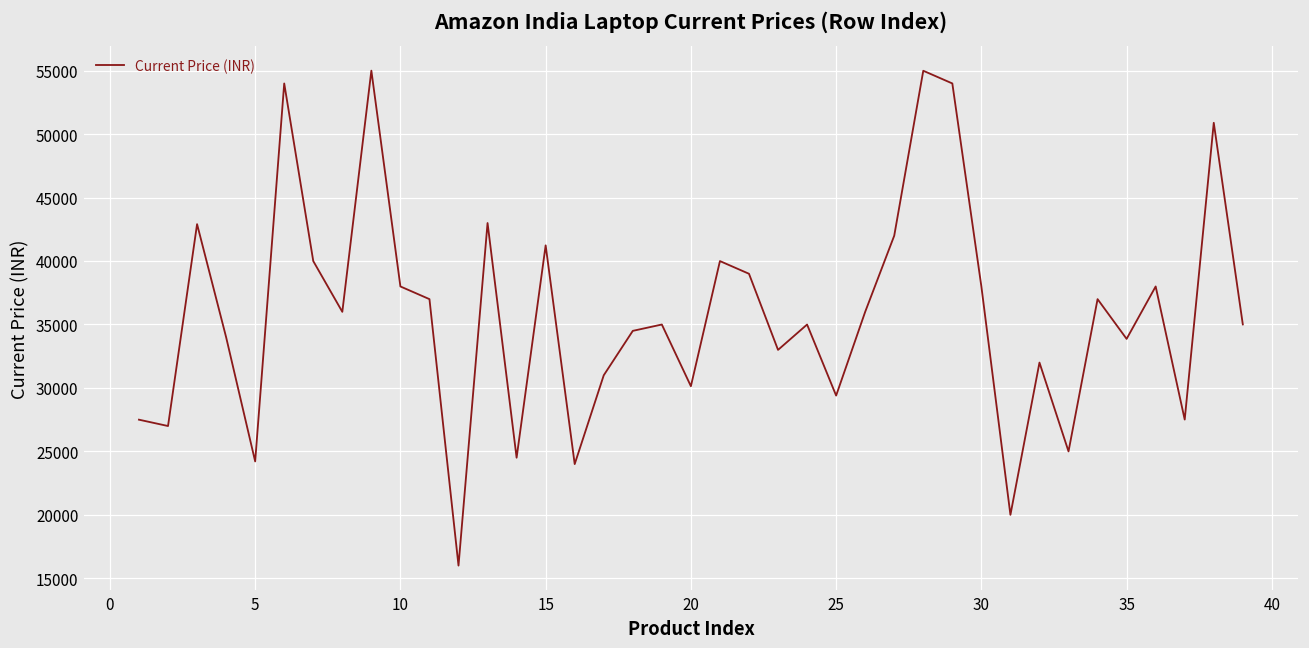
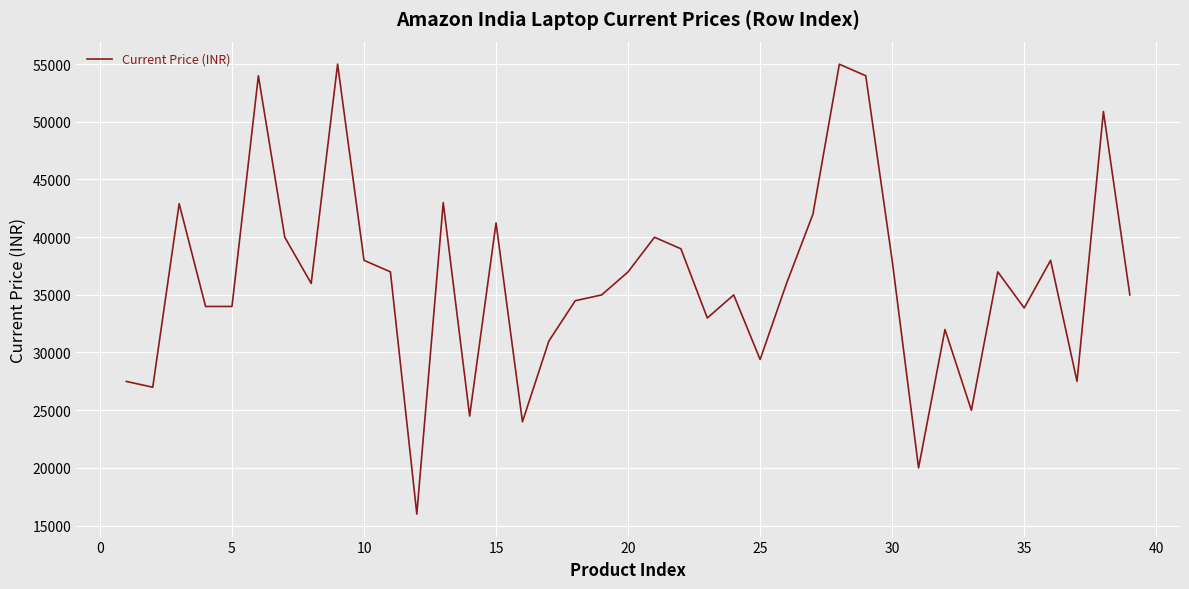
5: 24200 -> 34000
20: 30100 -> 37000
